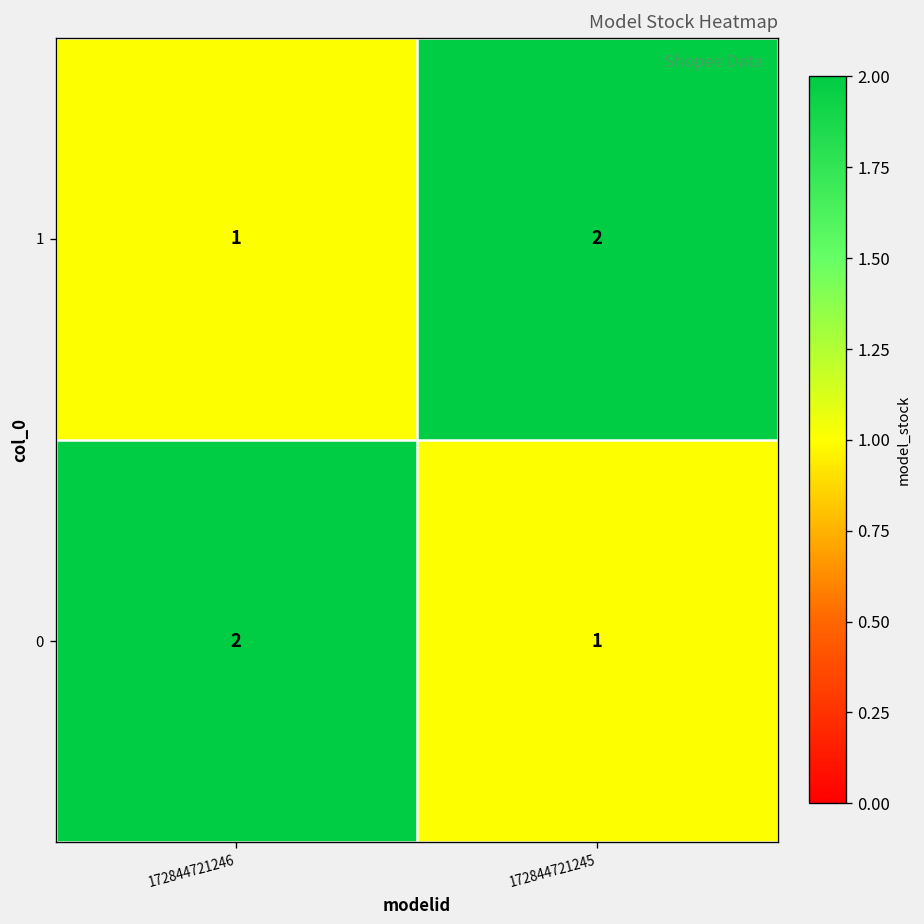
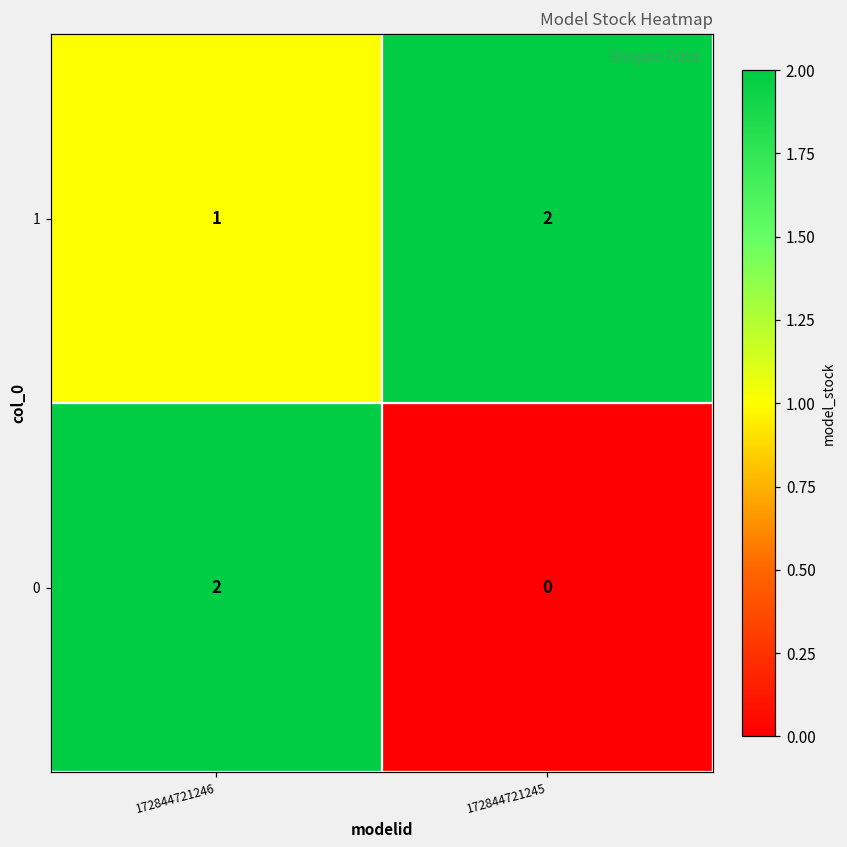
0, 172844721245: 1 -> 0
